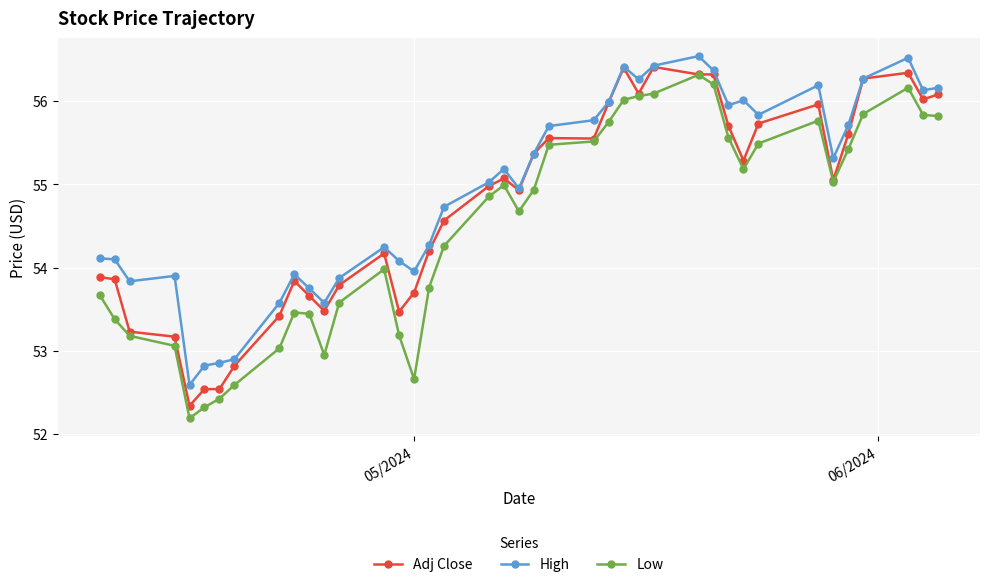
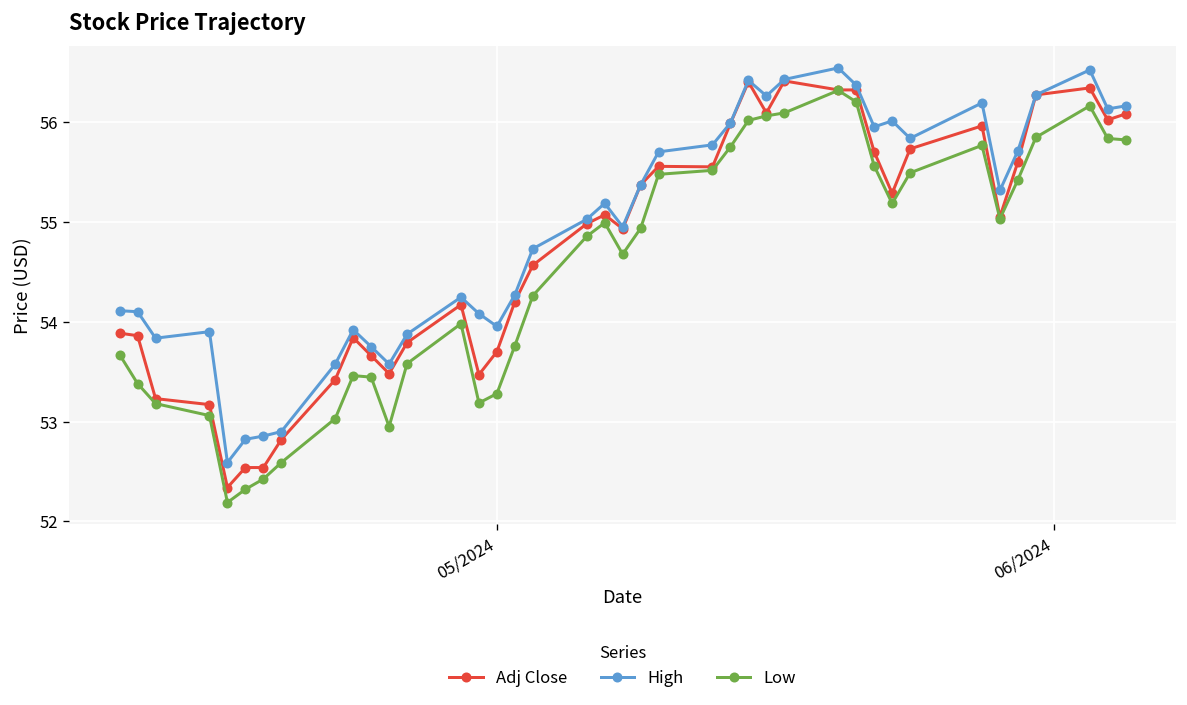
Low, 05/2024: 52.7 -> 53.3
